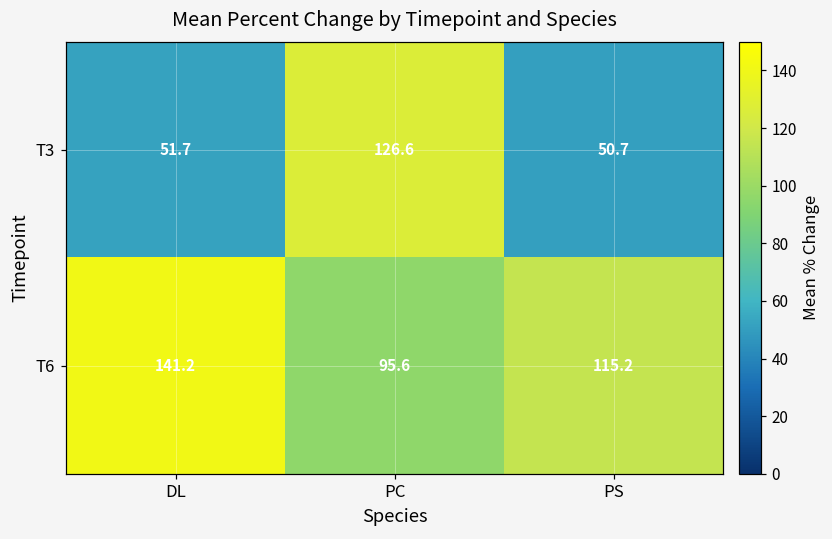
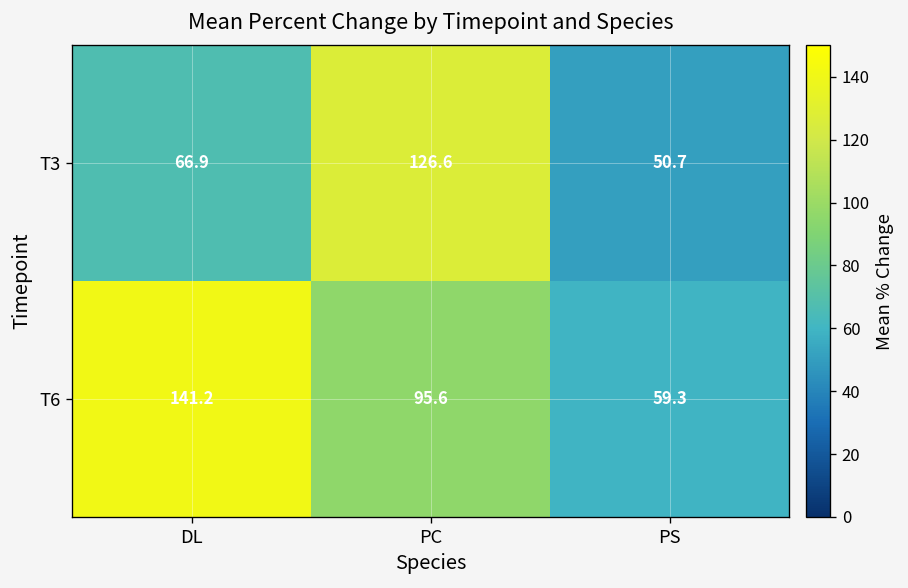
T3, DL: 51.7 -> 66.9
T6, PS: 115.2 -> 59.3
